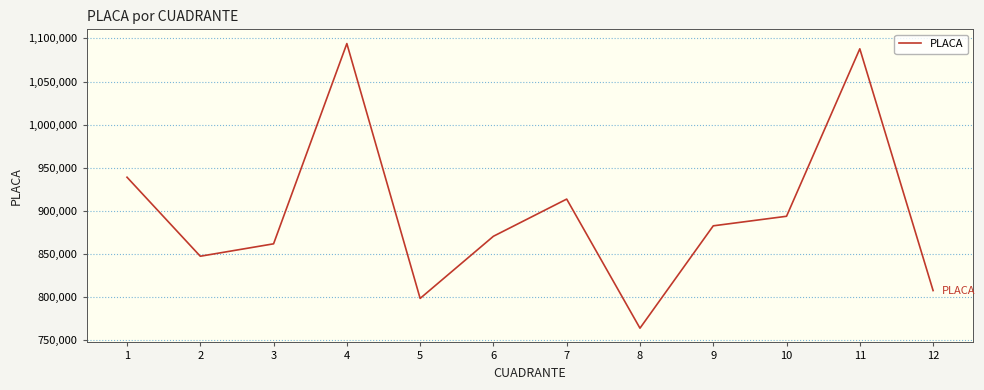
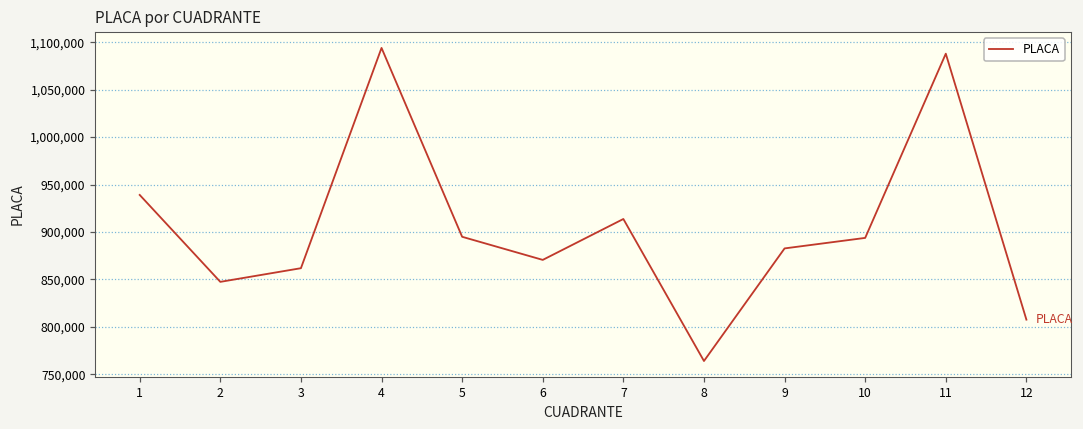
5: 800,000 -> 890,000
